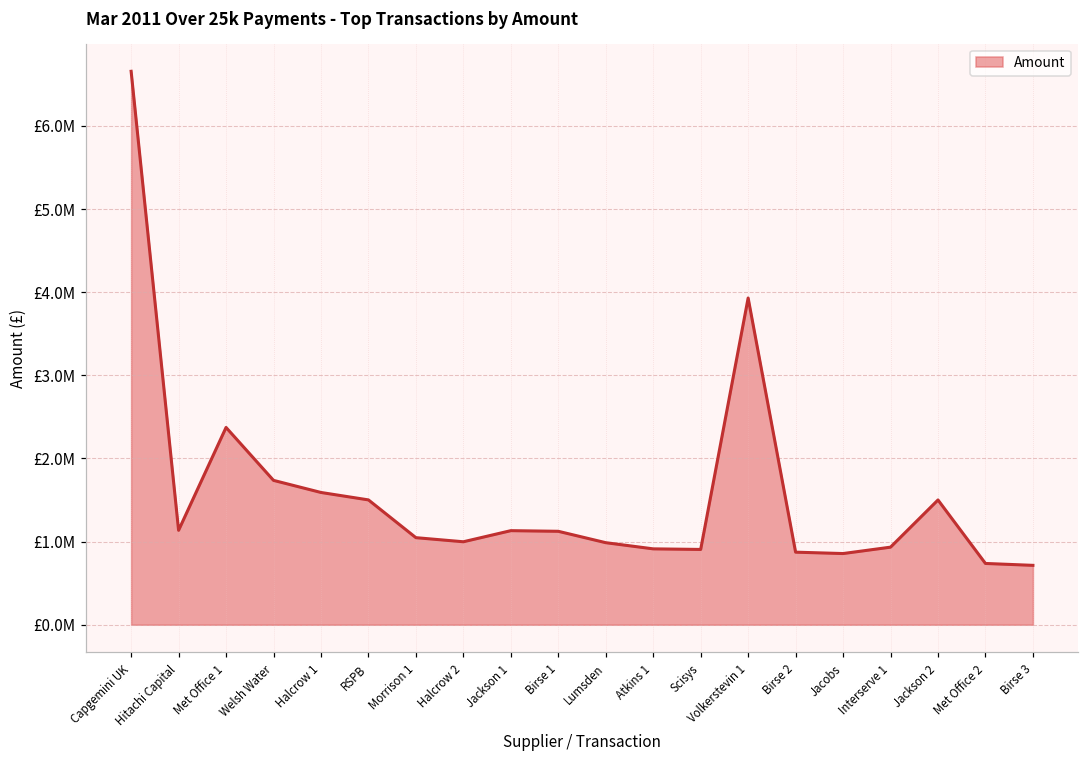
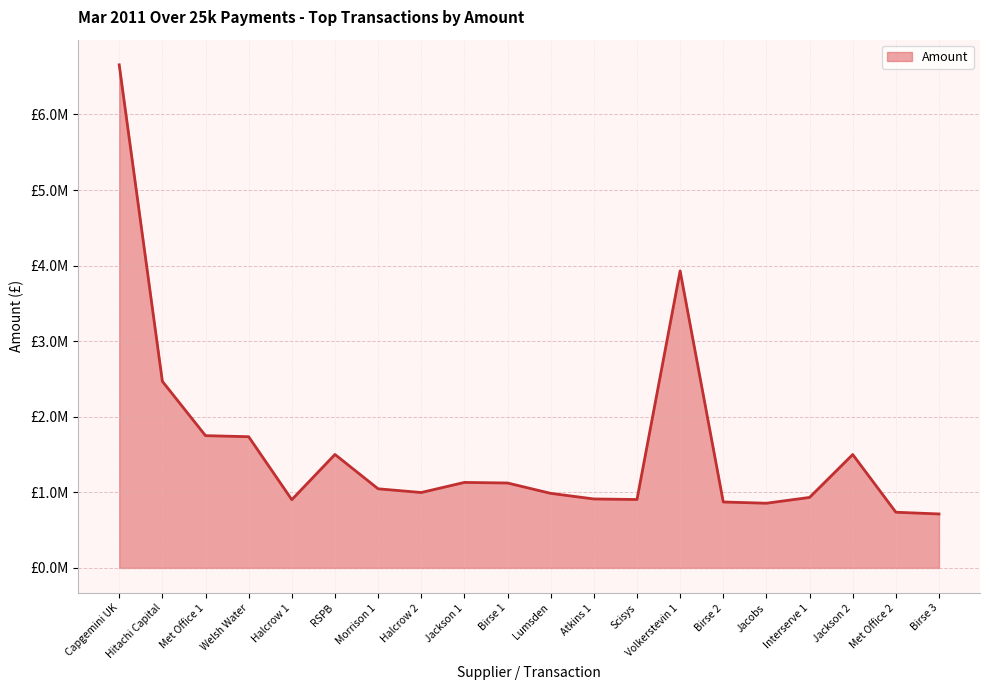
Hitachi Capital: £1100000 -> £2500000
Met Office 1: £2400000 -> £1800000
Halcrow 1: £1600000 -> £900000
